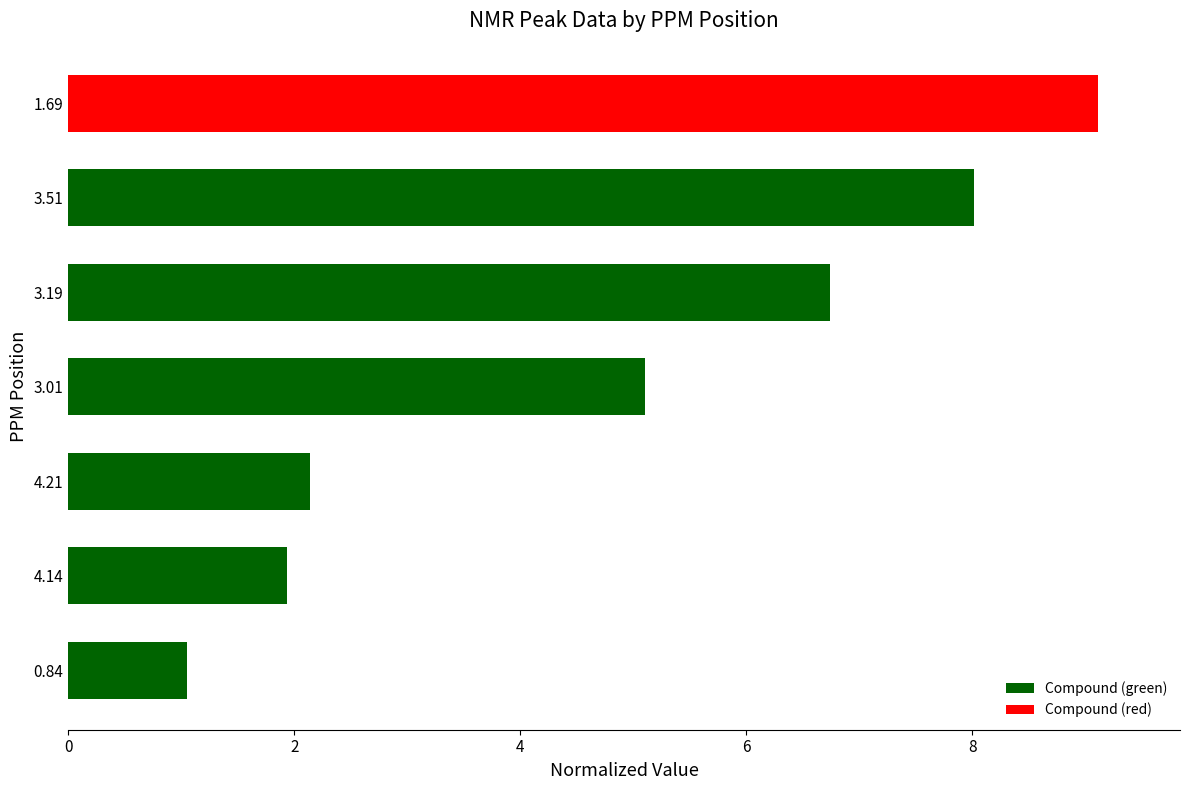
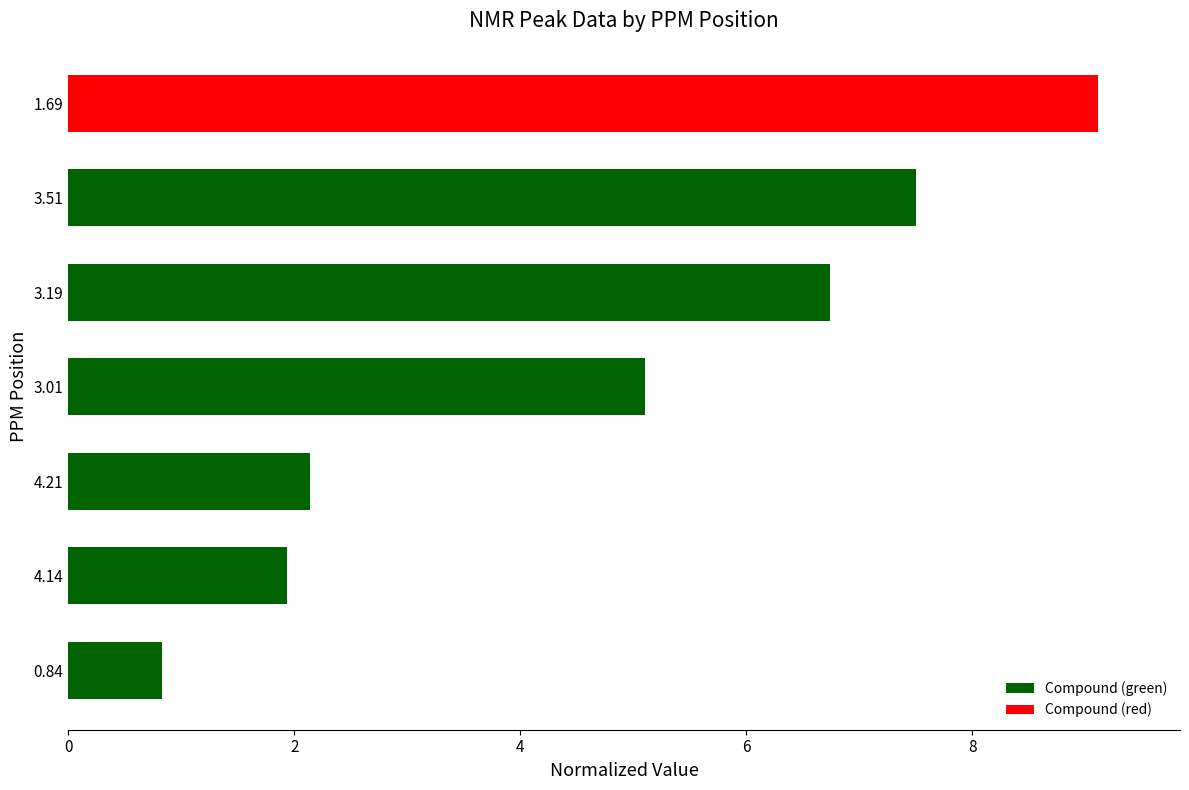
3.51: 8.02 -> 7.50
0.84: 1.05 -> 0.83
